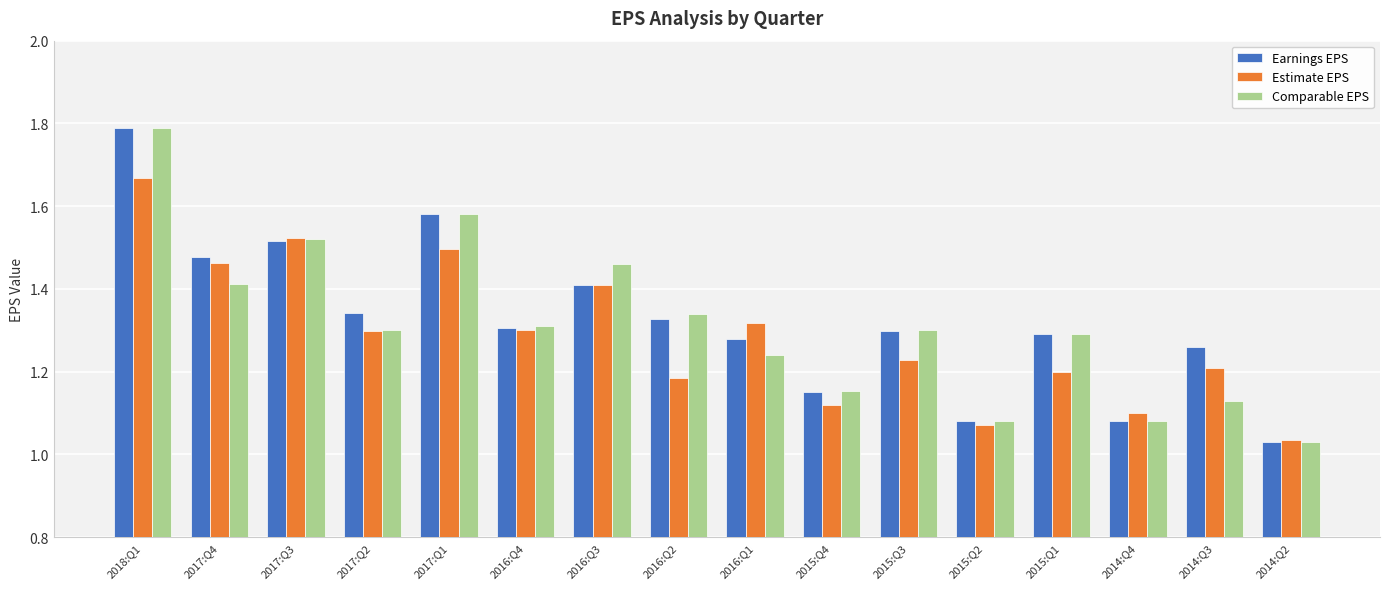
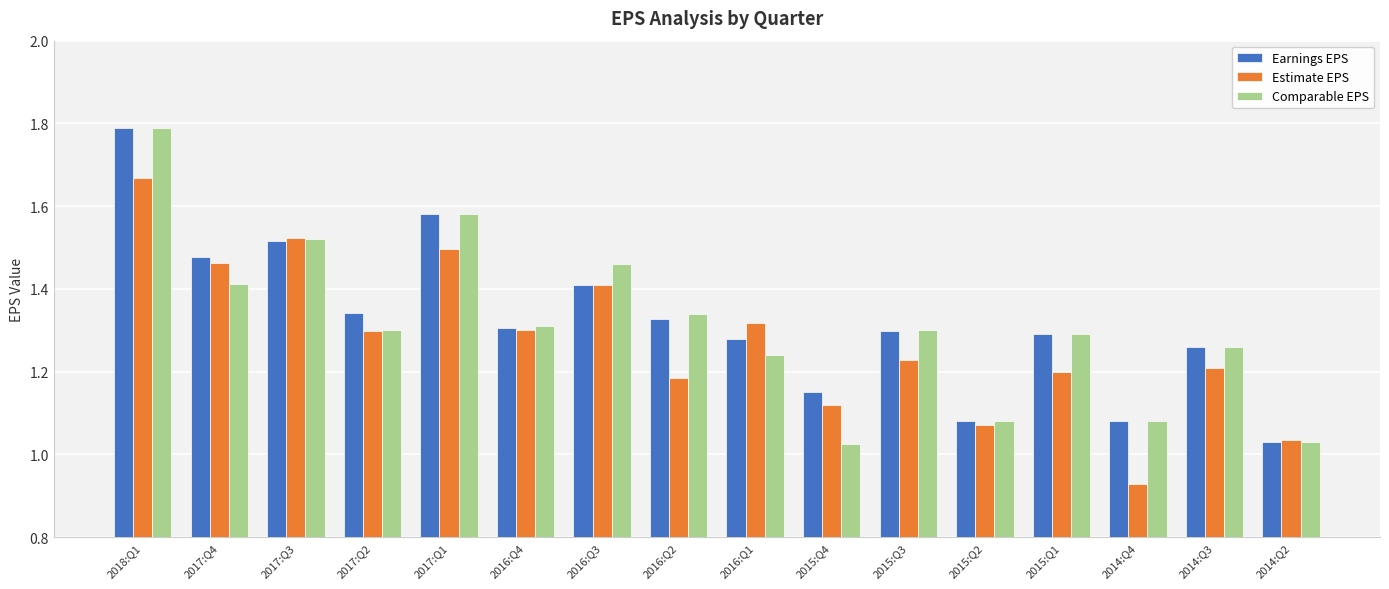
Comparable EPS, 2015:Q4: 1.15 -> 1.02
Estimate EPS, 2014:Q4: 1.10 -> 0.93
Comparable EPS, 2014:Q3: 1.13 -> 1.26
